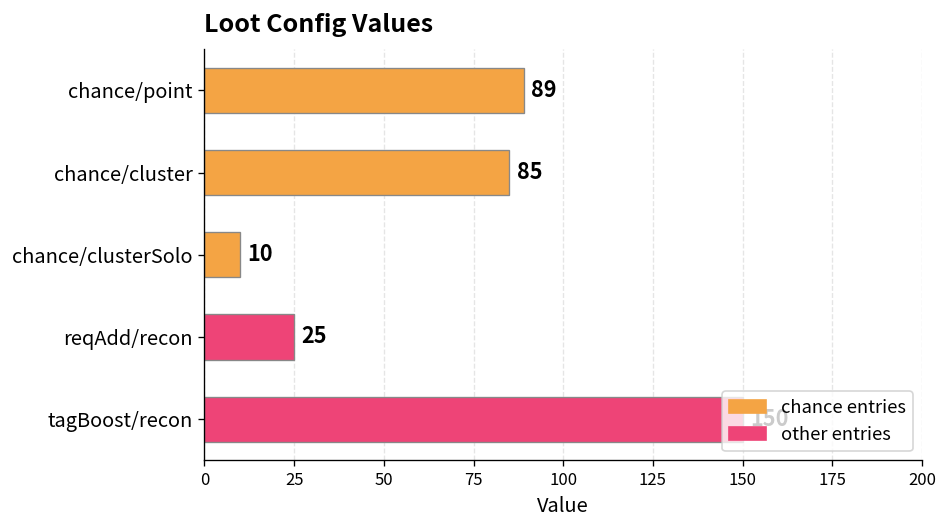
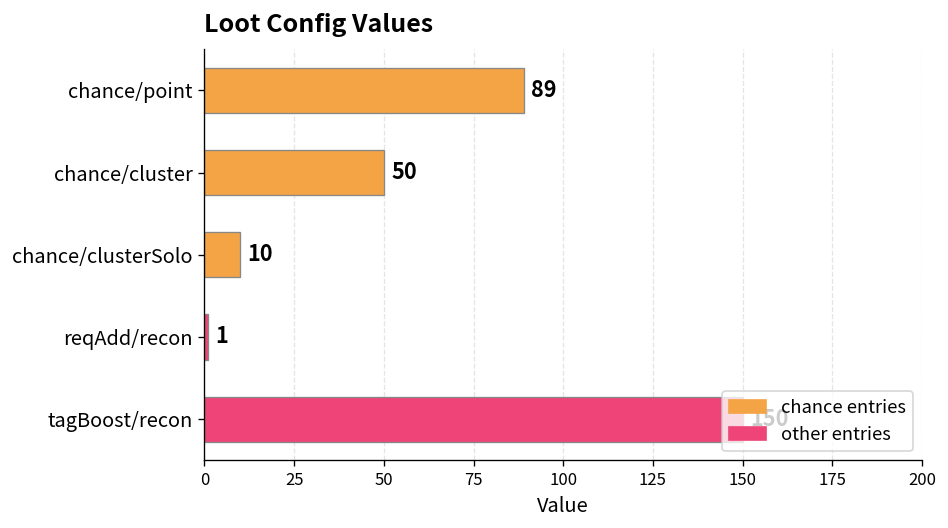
chance/cluster: 85 -> 50
reqAdd/recon: 25 -> 1
